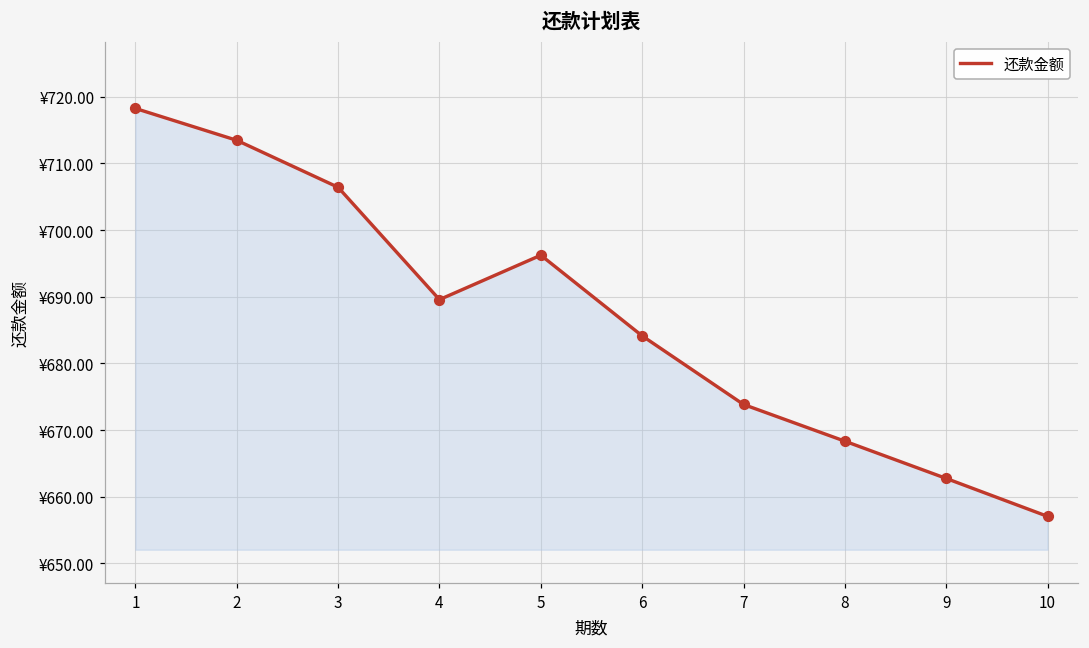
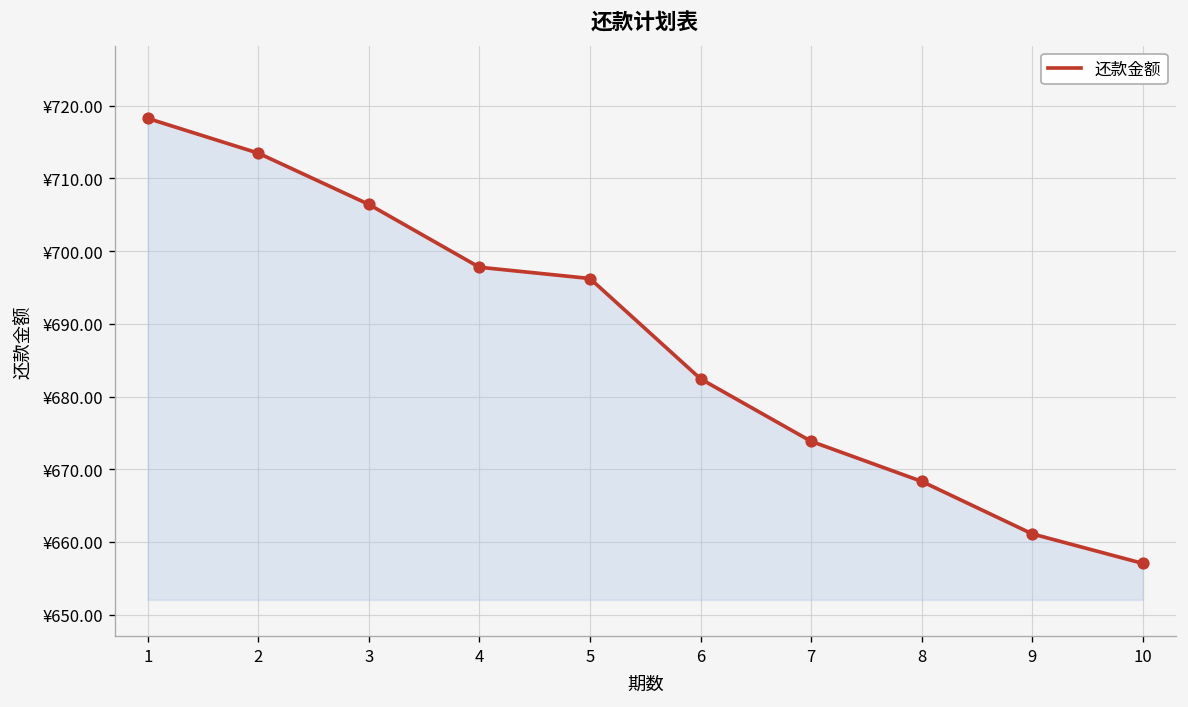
4: ¥690 -> ¥698
6: ¥684 -> ¥682
9: ¥663 -> ¥661
